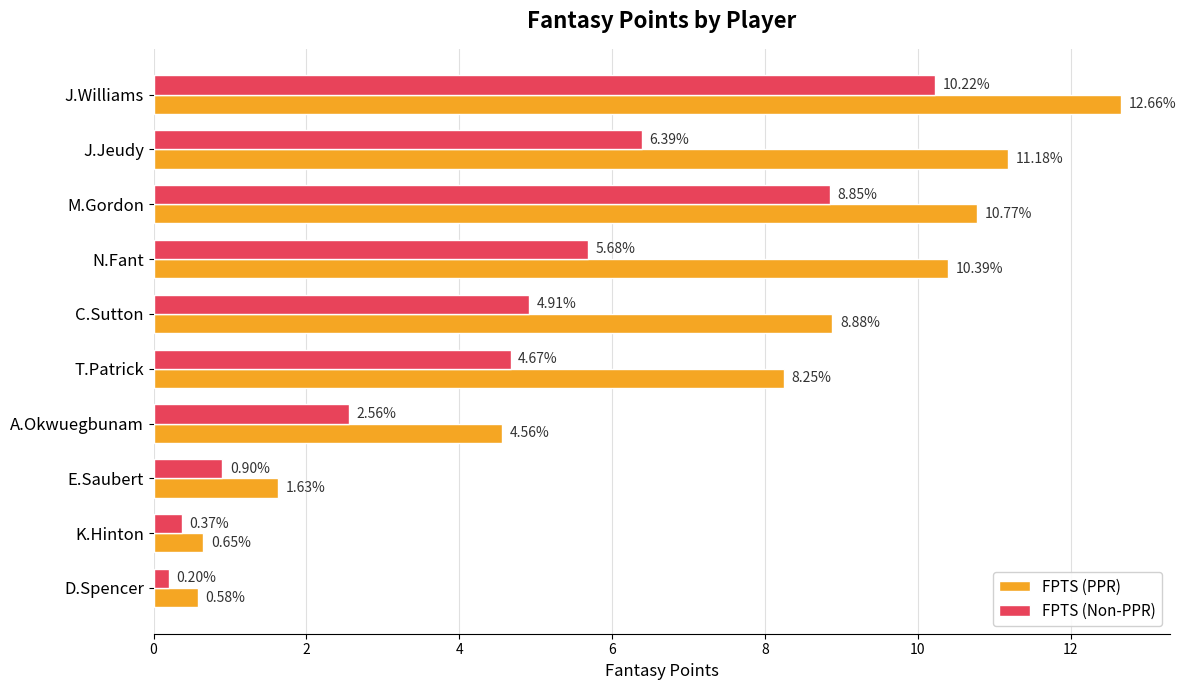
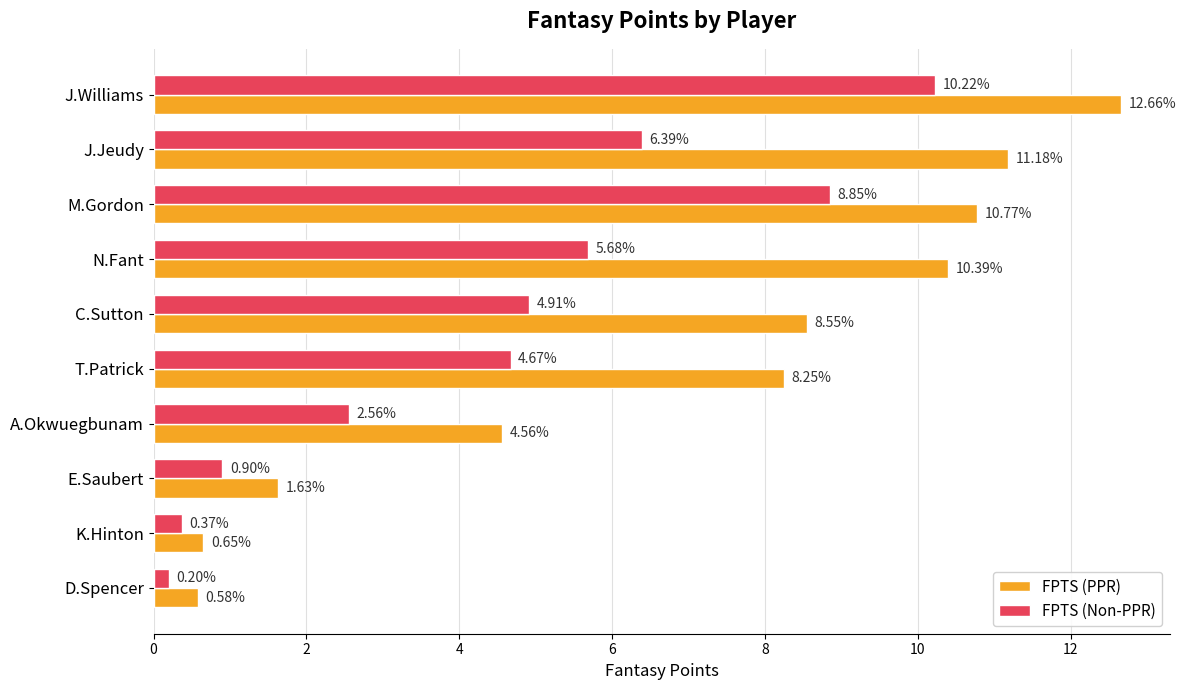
FPTS (PPR), C.Sutton: 8.88% -> 8.55%
